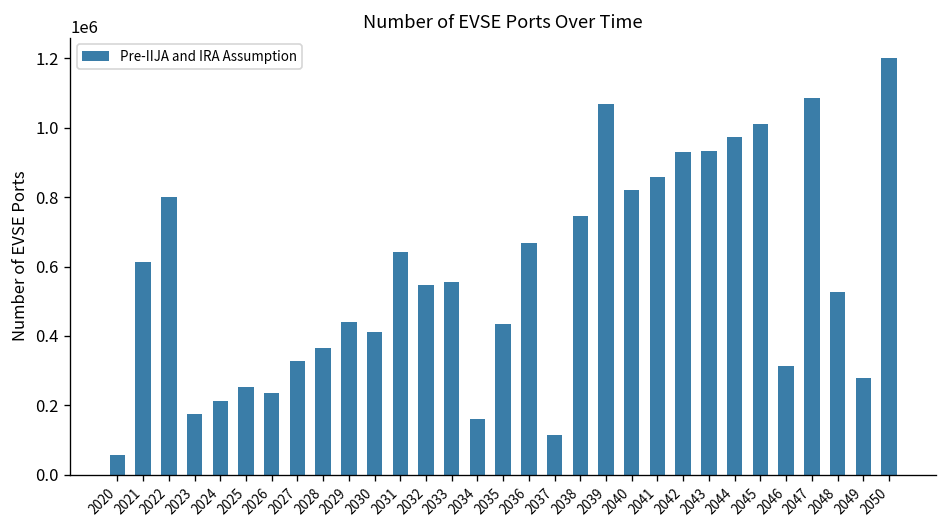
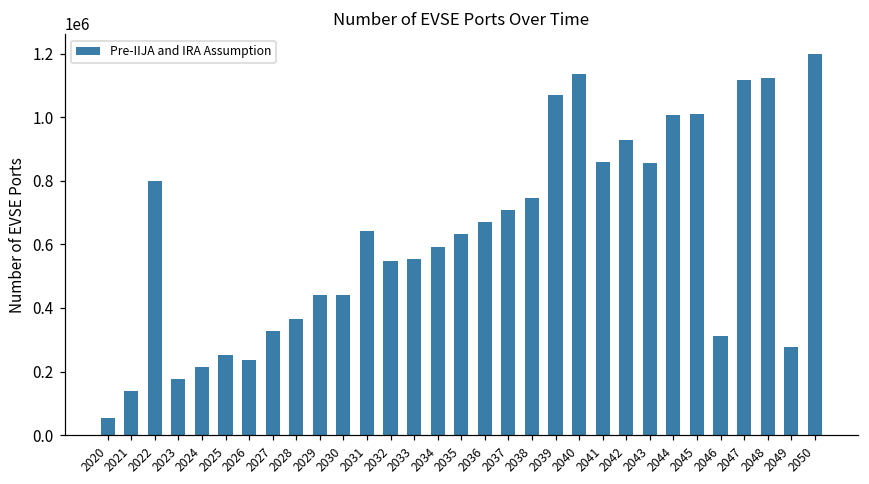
2021: 610000 -> 140000
2030: 410000 -> 440000
2034: 160000 -> 590000
2035: 430000 -> 630000
2037: 110000 -> 710000
2040: 820000 -> 1130000
2043: 930000 -> 860000
2044: 970000 -> 1010000
2047: 1090000 -> 1120000
2048: 530000 -> 1120000
